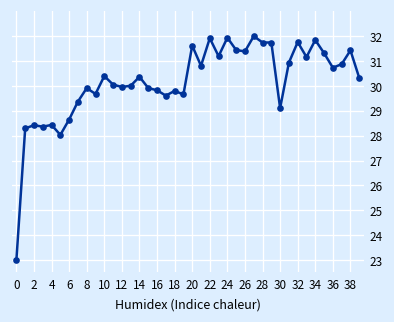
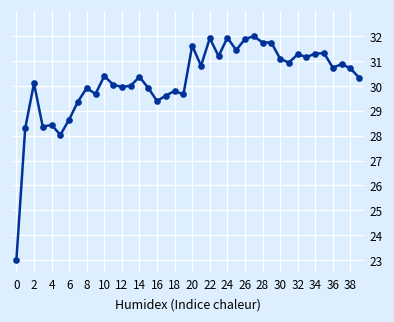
2: 28.4 -> 30.1
16: 29.8 -> 29.4
26: 31.4 -> 31.9
30: 29.1 -> 31.1
32: 31.8 -> 31.3
34: 31.8 -> 31.3
38: 31.4 -> 30.7
